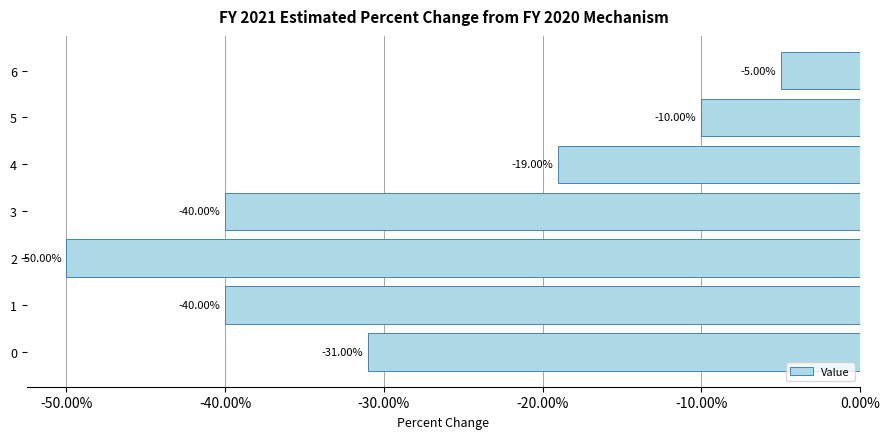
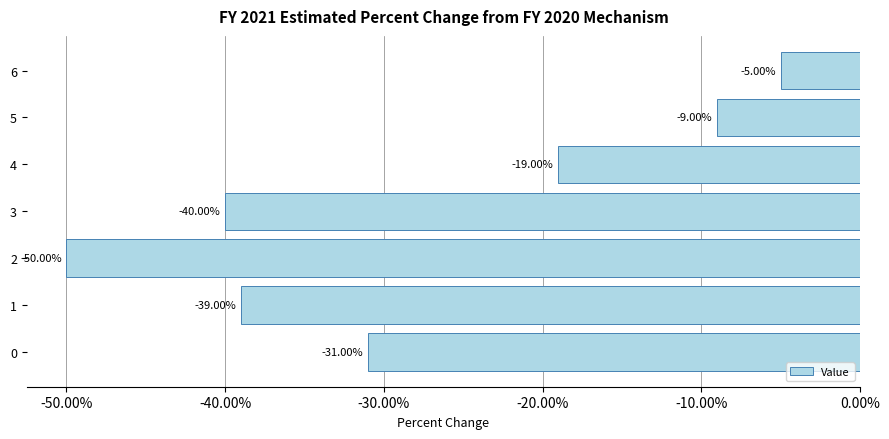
5: -10.00% -> -9.00%
1: -40.00% -> -39.00%
